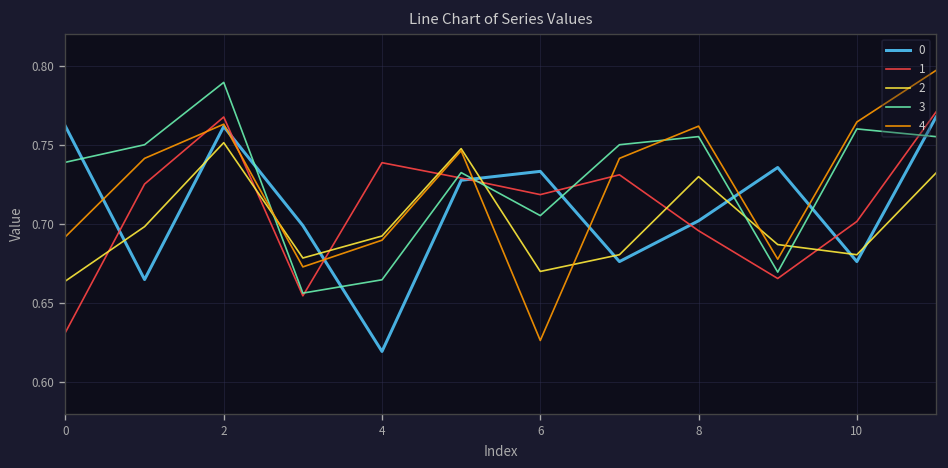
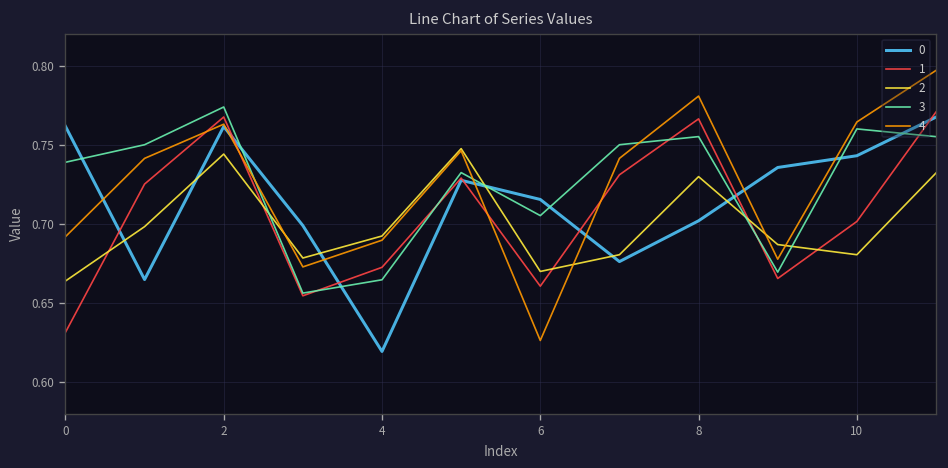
2, 2: 0.751 -> 0.744
3, 2: 0.789 -> 0.774
1, 4: 0.739 -> 0.673
0, 6: 0.733 -> 0.715
1, 6: 0.718 -> 0.661
1, 8: 0.696 -> 0.766
4, 8: 0.762 -> 0.781
0, 10: 0.676 -> 0.743
